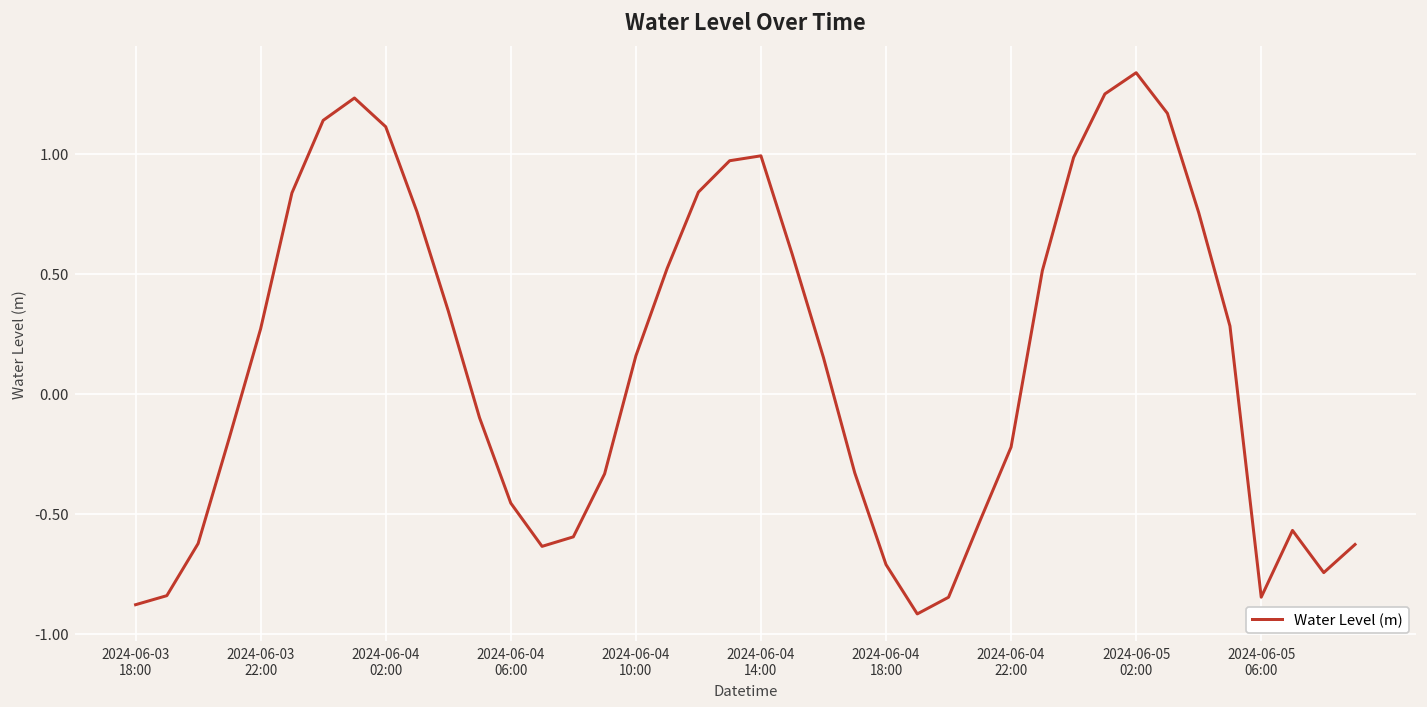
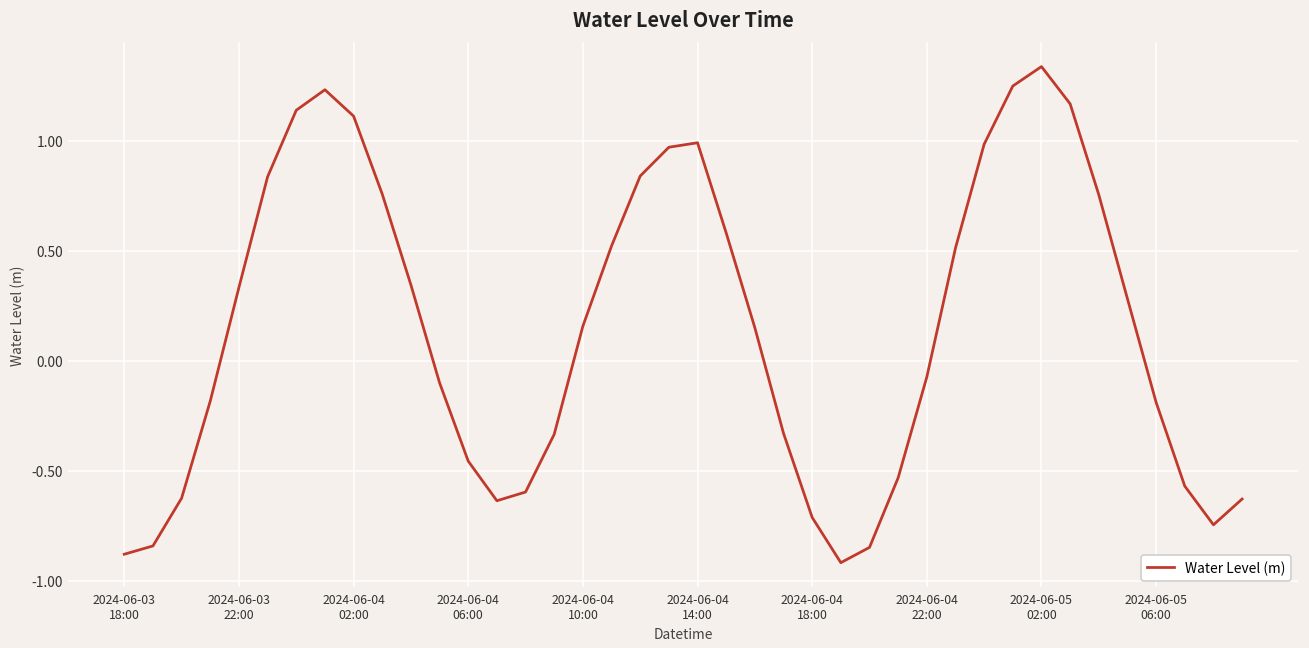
2024-06-03 22:00: 0.27 -> 0.33
2024-06-04 22:00: -0.22 -> -0.07
2024-06-05 06:00: -0.85 -> -0.19
